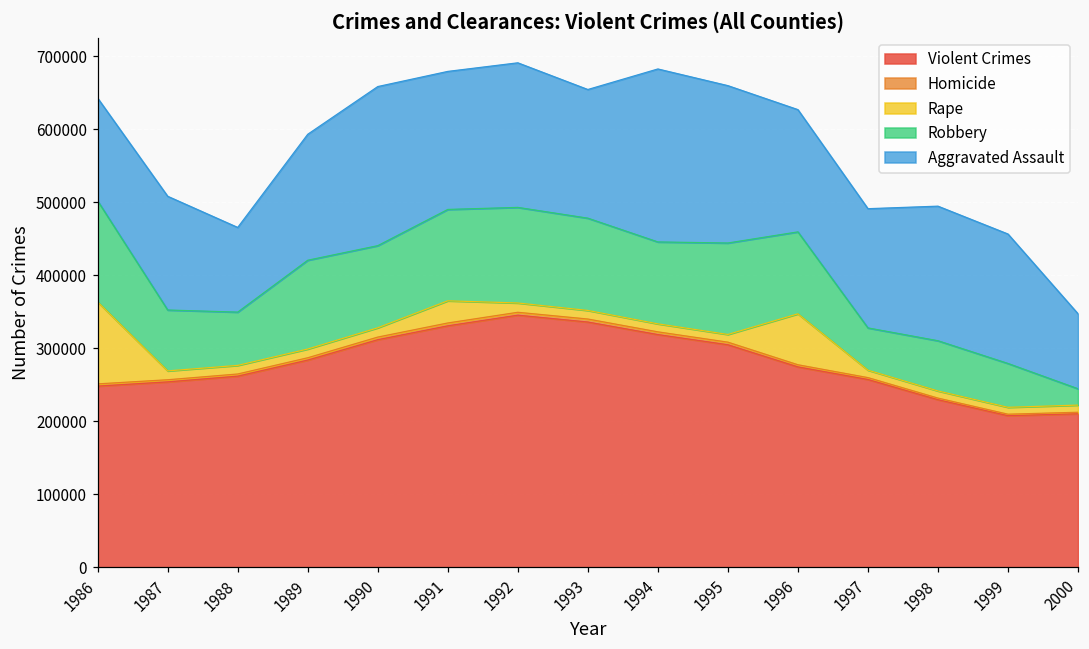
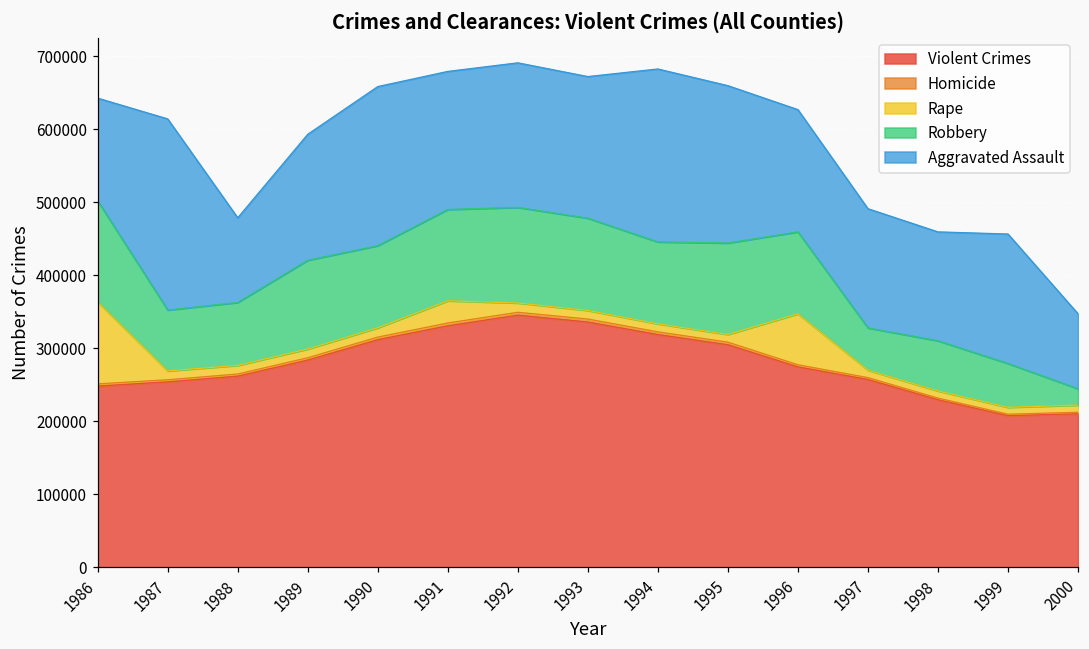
Aggravated Assault, 1987: 160000 -> 260000
Robbery, 1988: 70000 -> 90000
Aggravated Assault, 1993: 180000 -> 190000
Aggravated Assault, 1998: 180000 -> 150000
